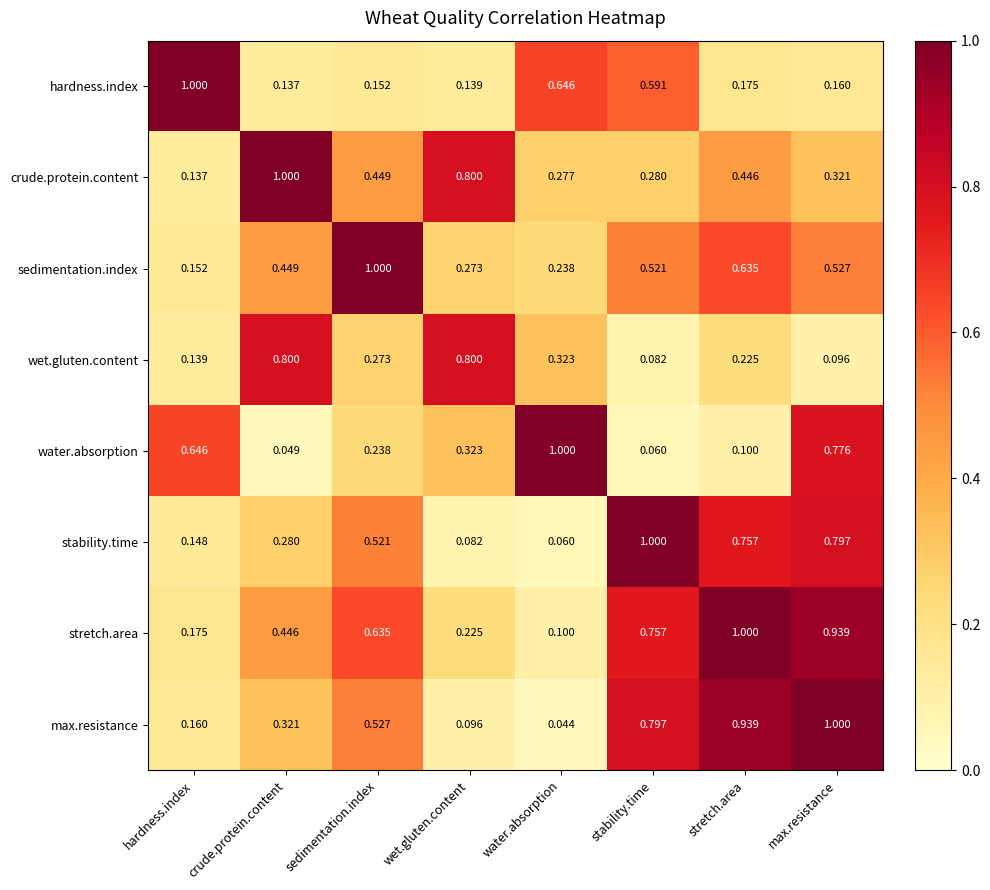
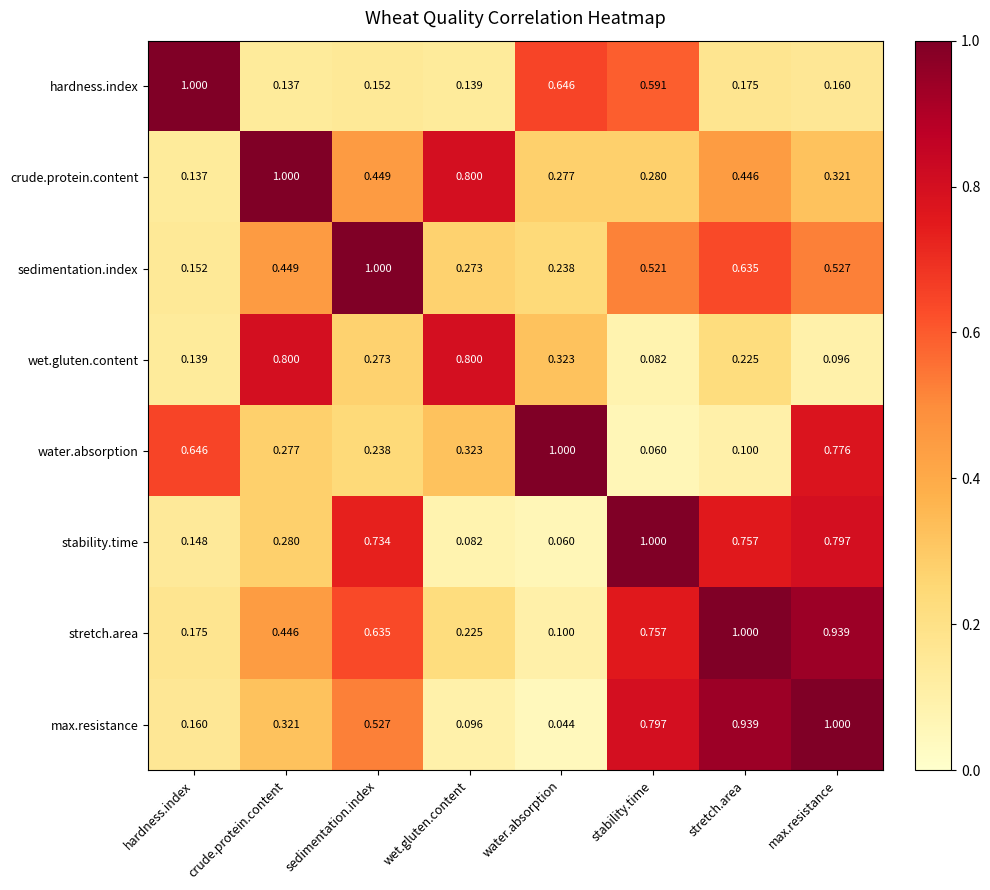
water.absorption, crude.protein.content: 0.049 -> 0.277
stability.time, sedimentation.index: 0.521 -> 0.734
